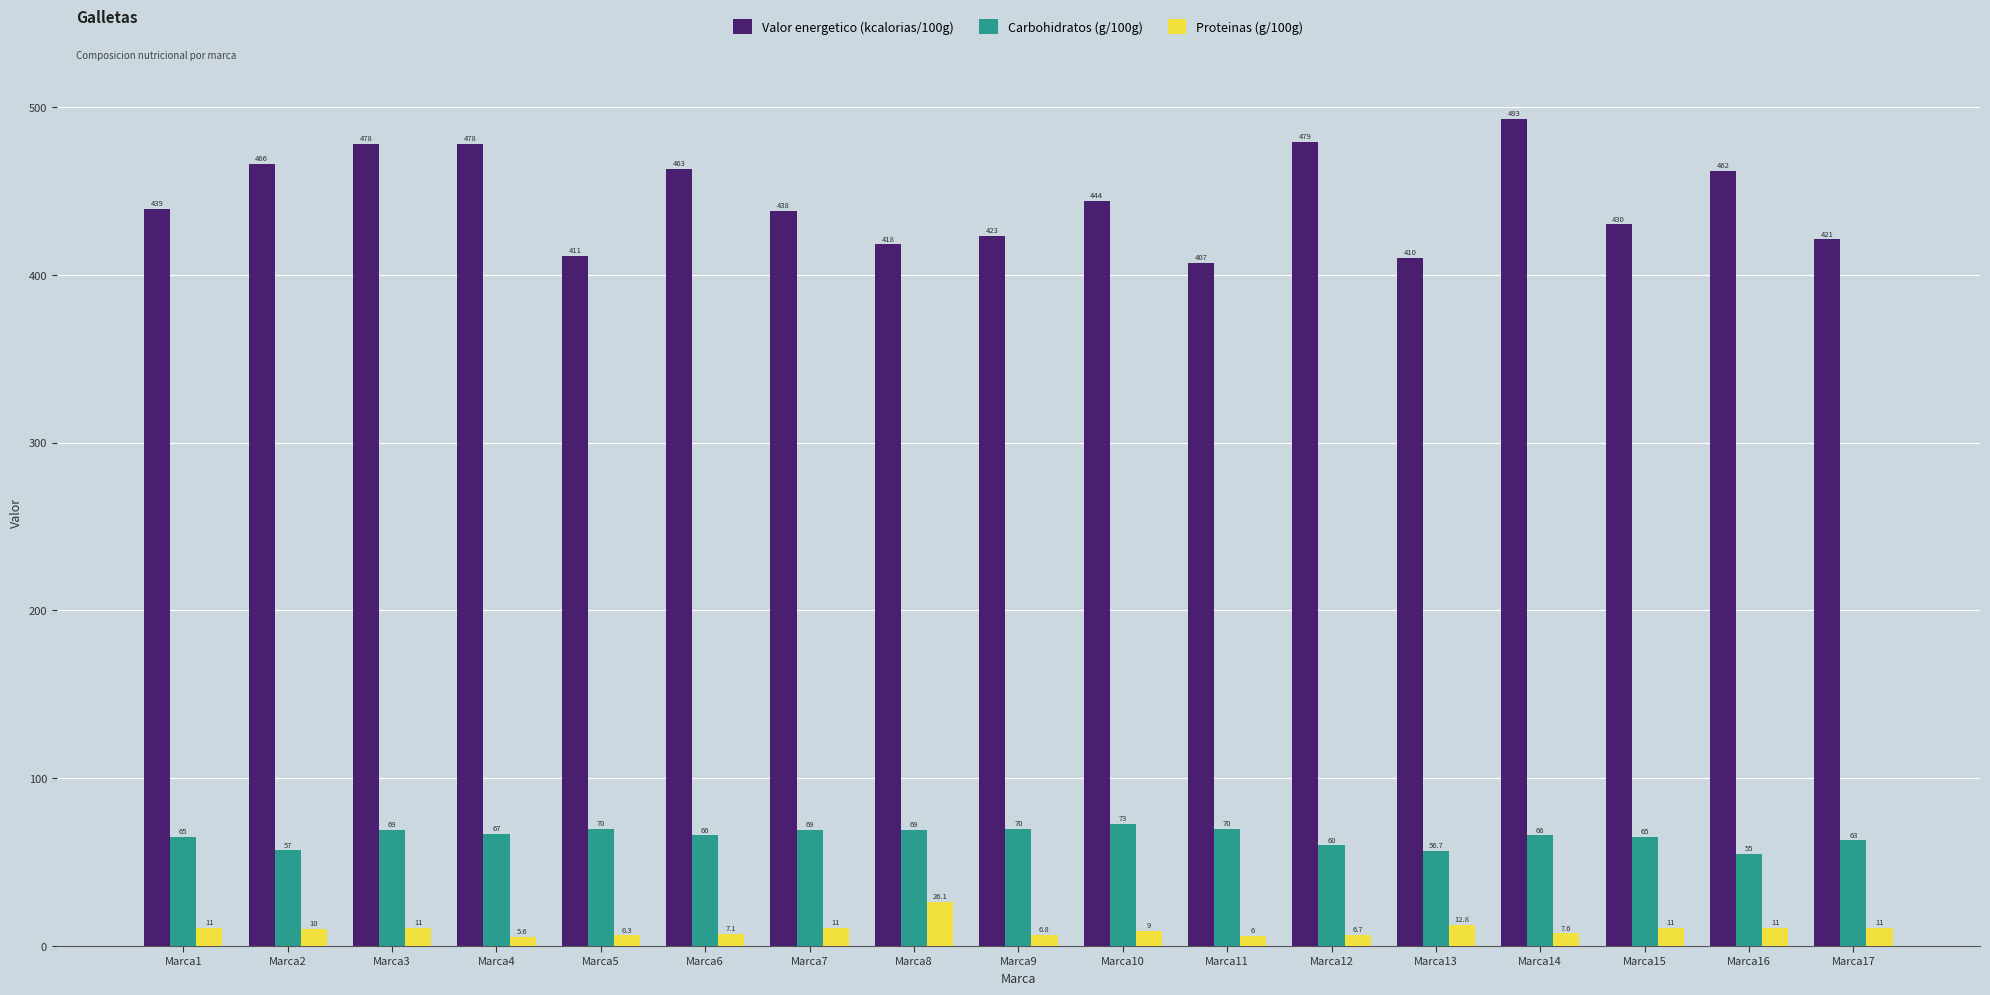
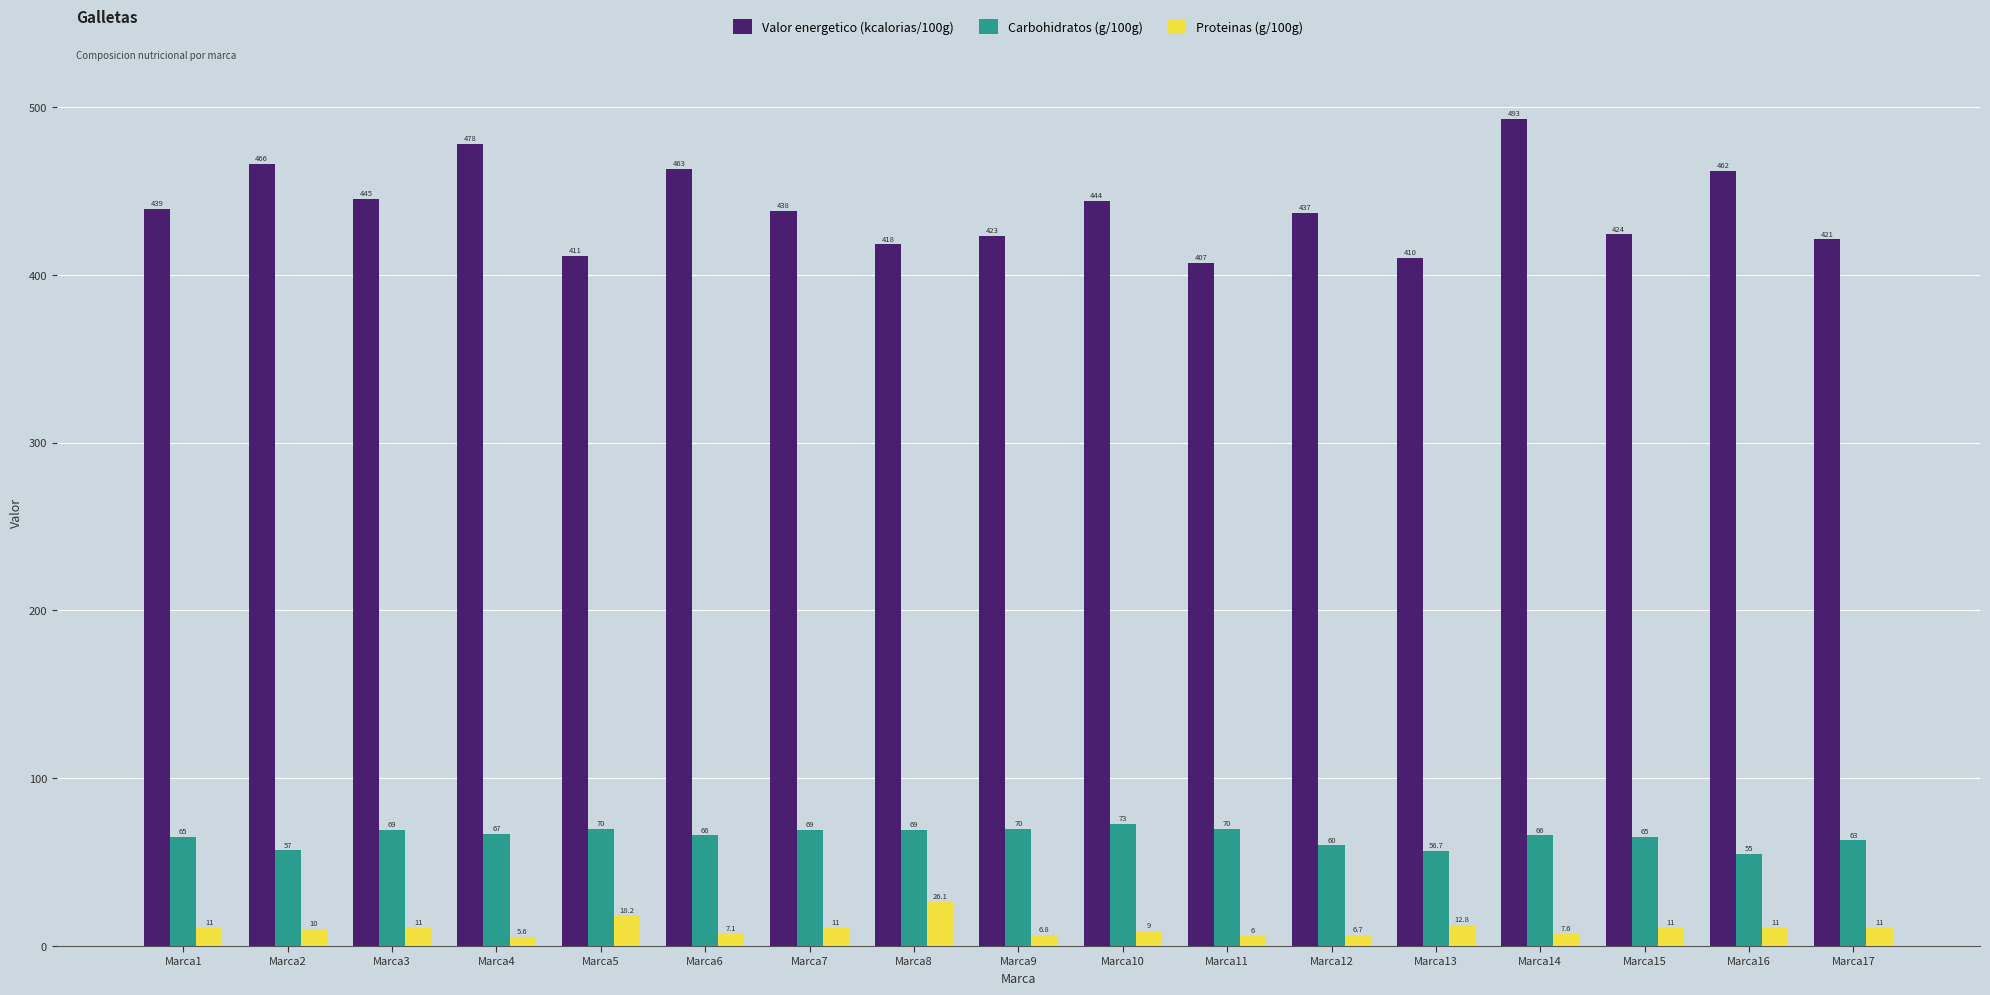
Valor energetico (kcalorias/100g), Marca3: 478 -> 445
Proteinas (g/100g), Marca5: 6.3 -> 18.2
Valor energetico (kcalorias/100g), Marca12: 479 -> 437
Valor energetico (kcalorias/100g), Marca15: 430 -> 424
